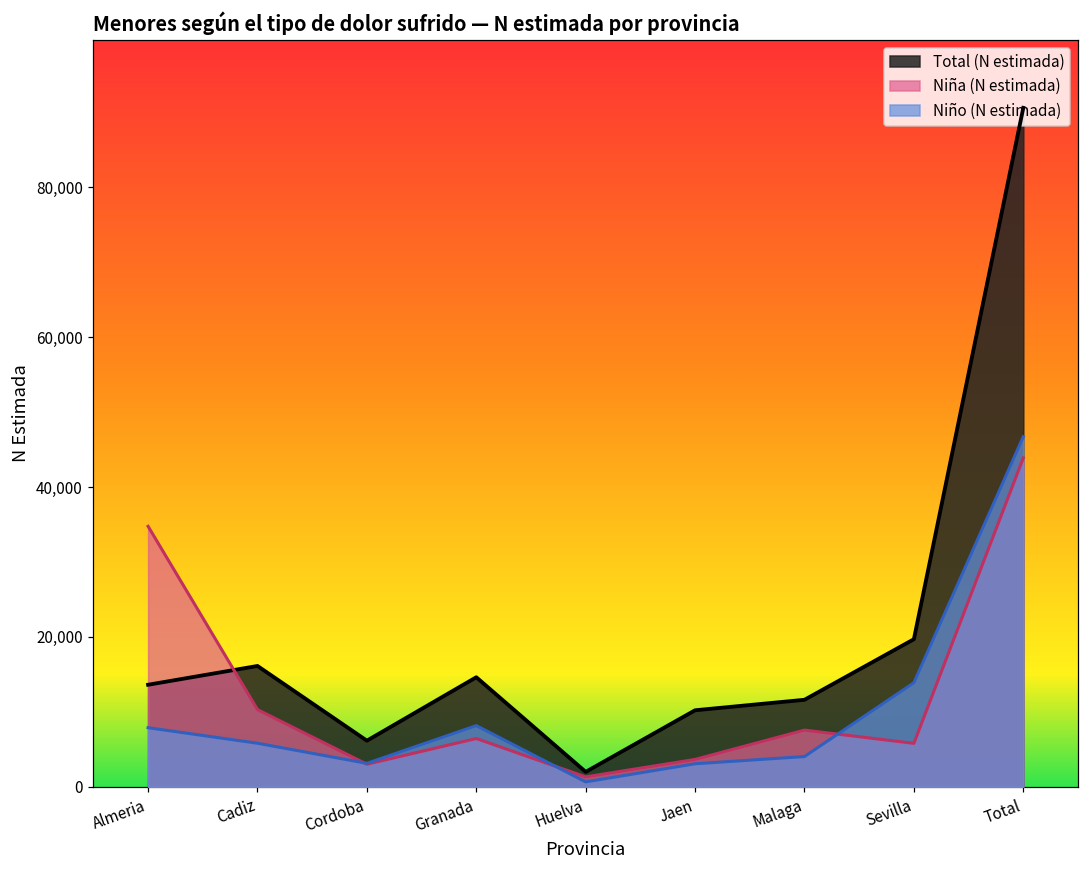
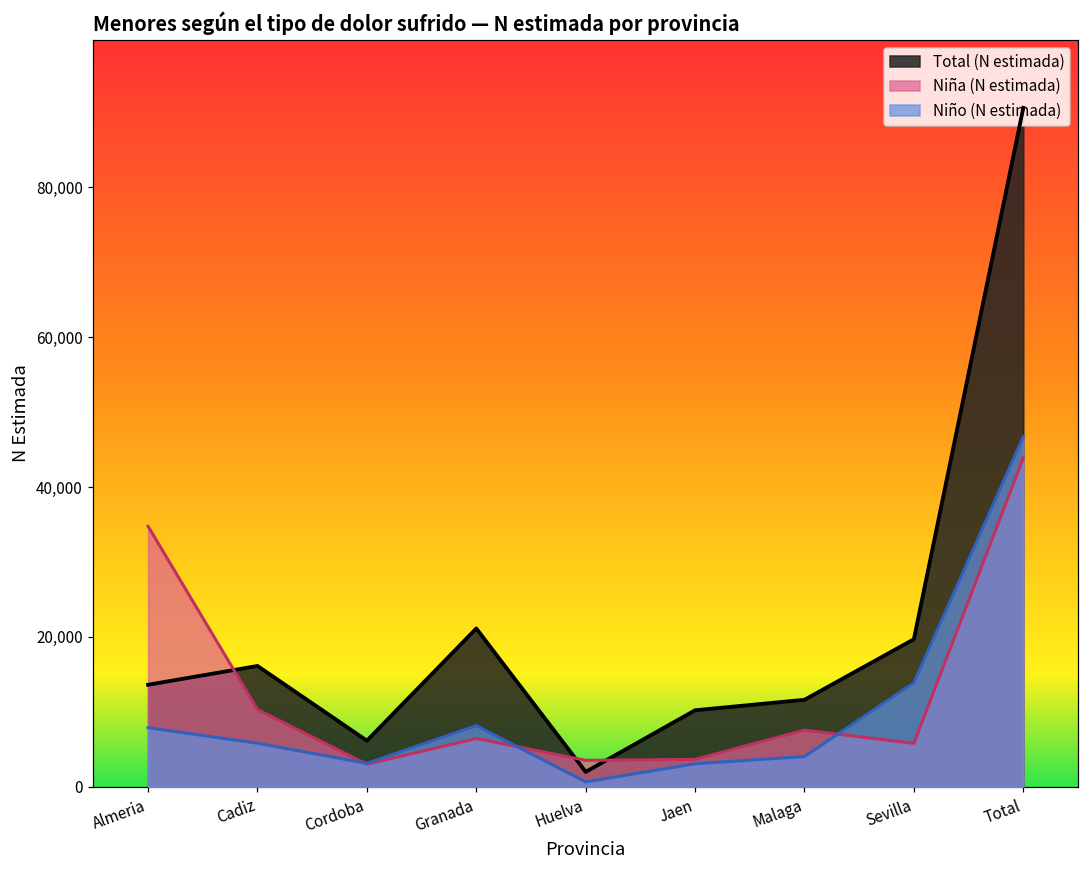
Total (N estimada), Granada: 15,000 -> 21,000
Niña (N estimada), Huelva: 1,000 -> 4,000
